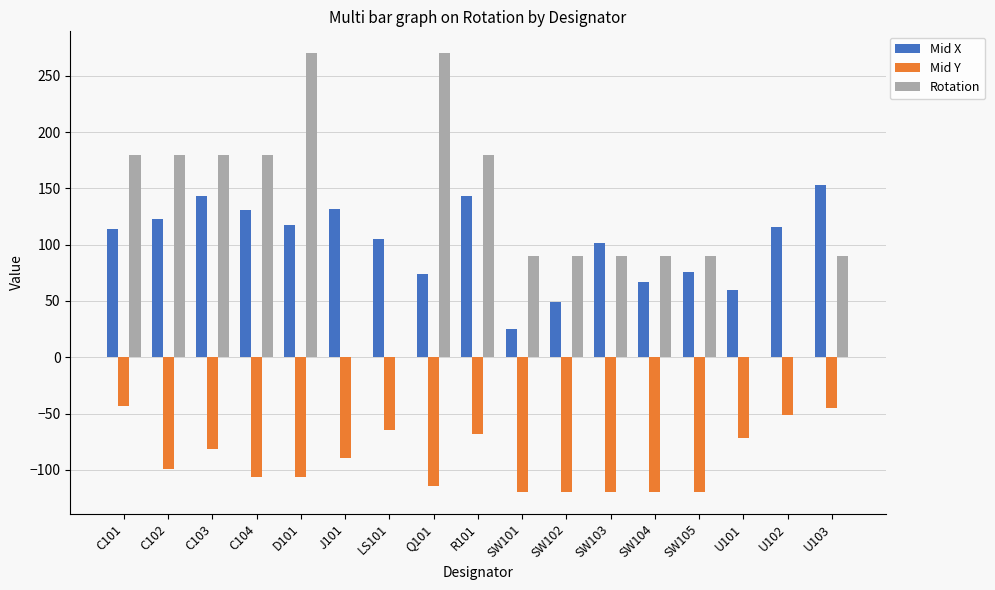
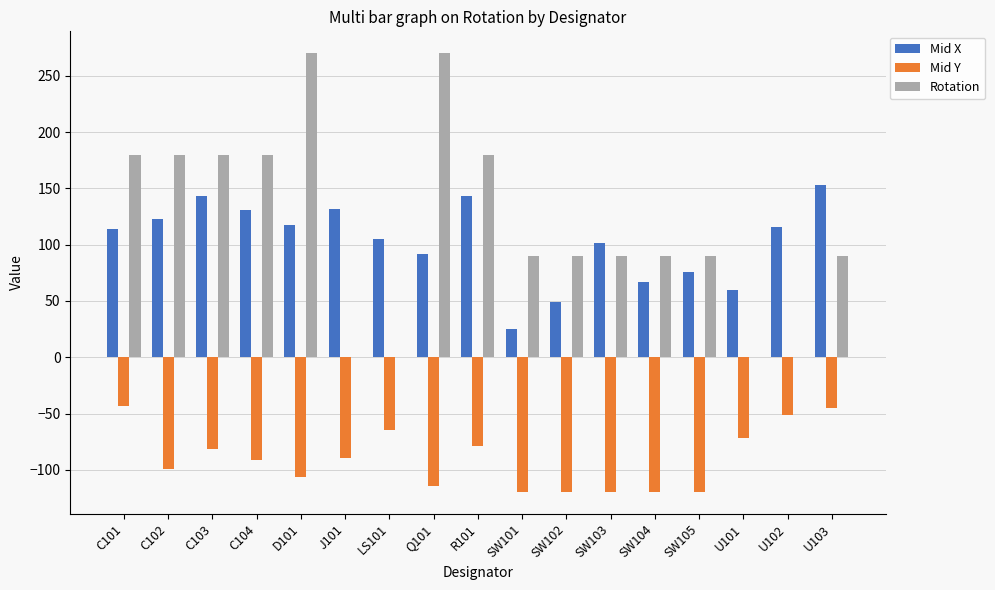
Mid Y, C104: -106 -> -92
Mid X, Q101: 74 -> 91
Mid Y, R101: -68 -> -79
